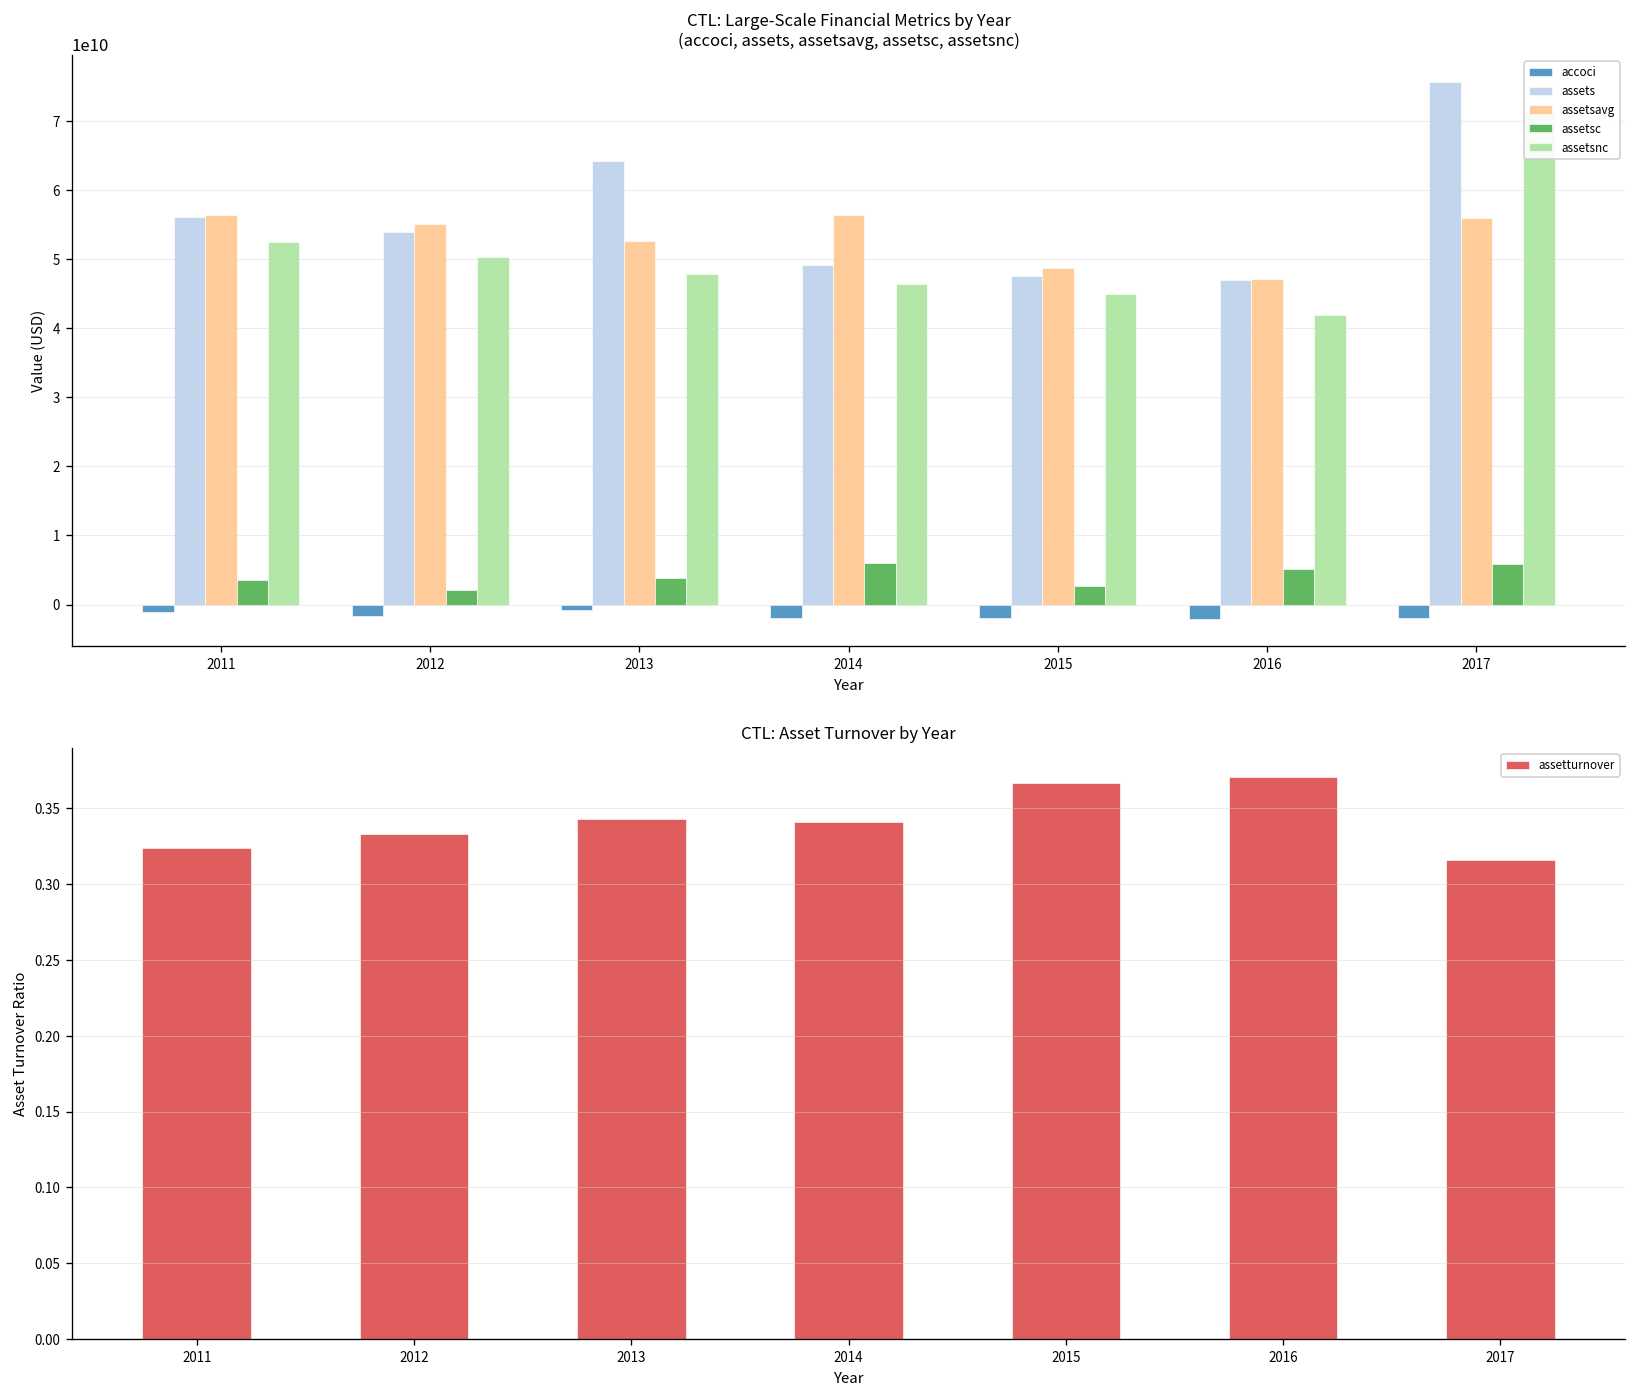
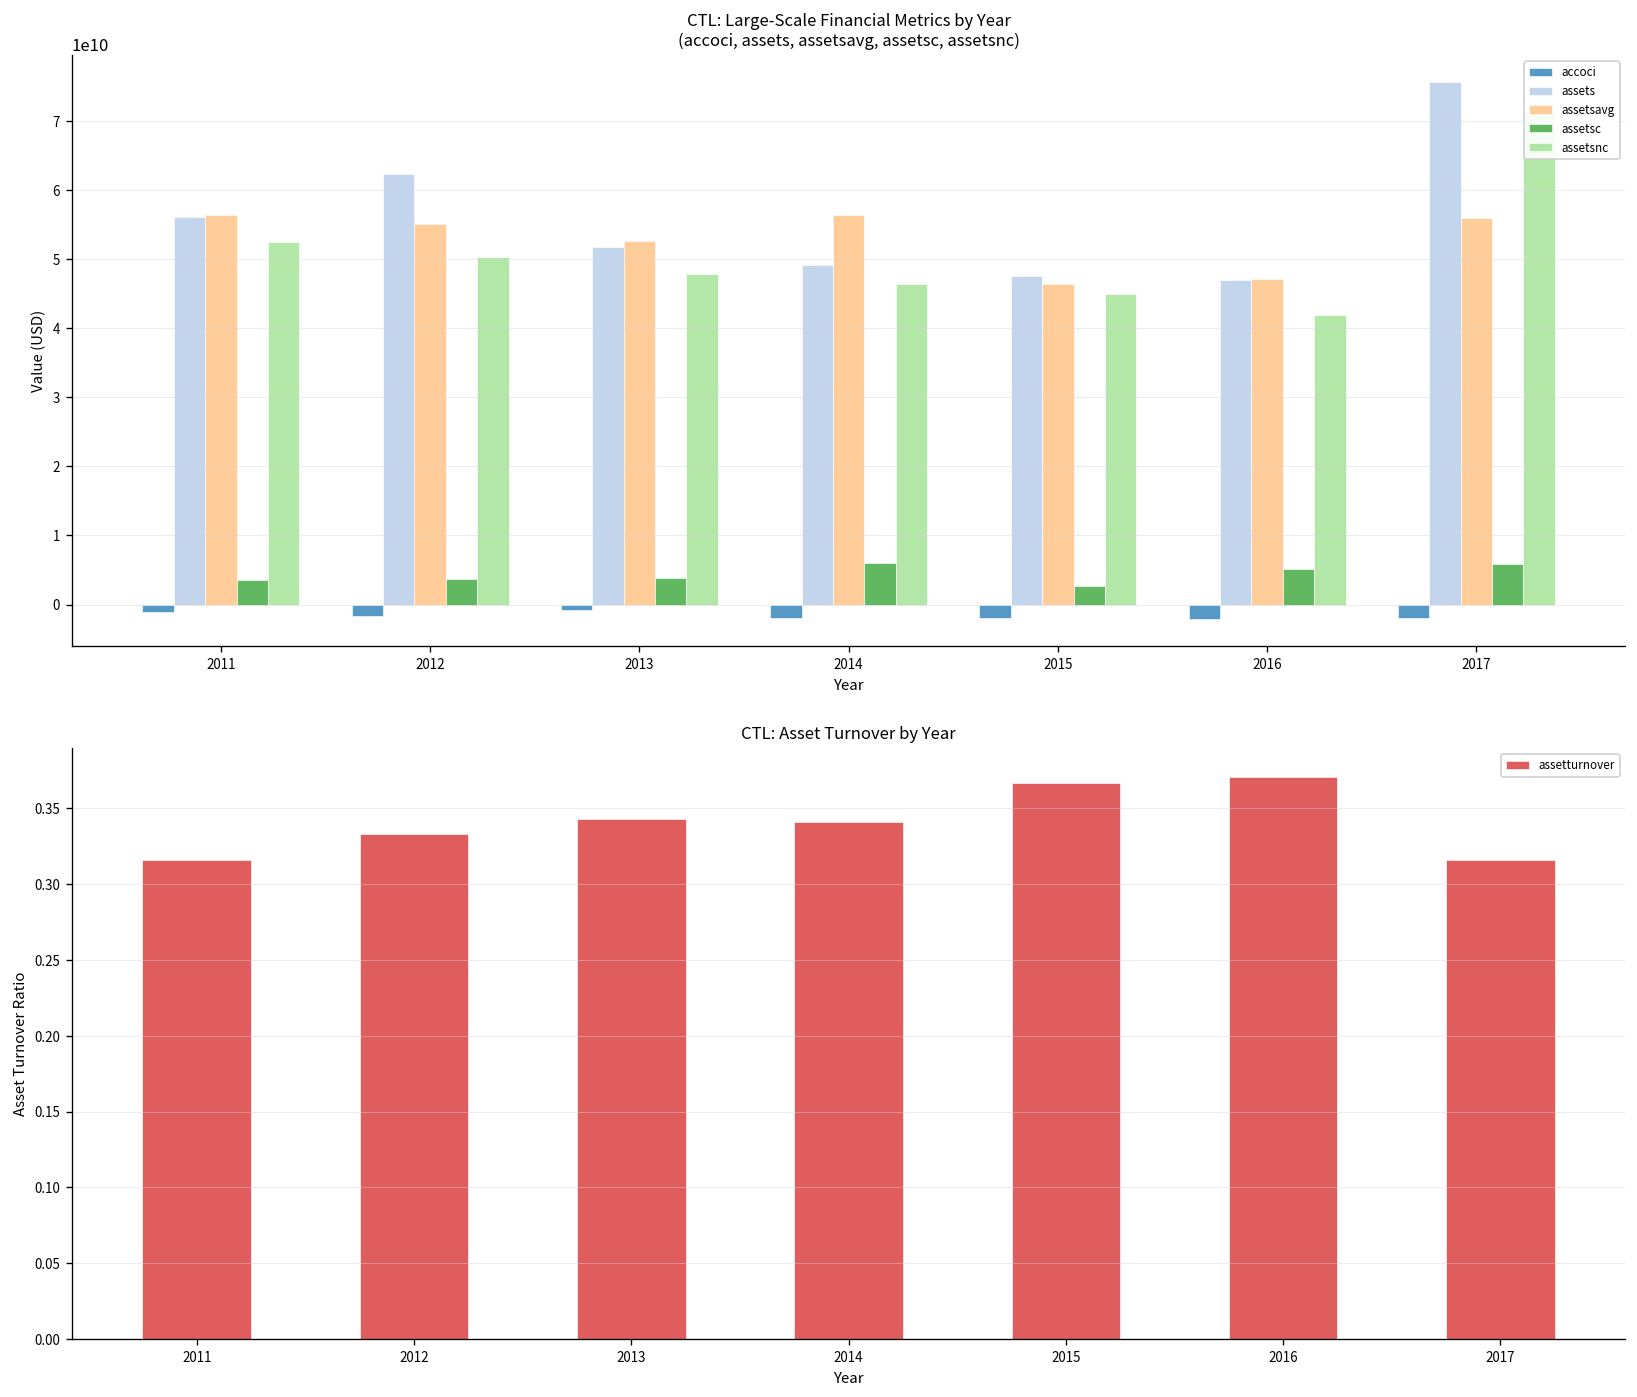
CTL: Large-Scale Financial Metrics by Year (accoci, assets, assetsavg, assetsc, assetsnc), assets, 2012: 54000000000 -> 62000000000
CTL: Large-Scale Financial Metrics by Year (accoci, assets, assetsavg, assetsc, assetsnc), assetsc, 2012: 2000000000 -> 4000000000
CTL: Large-Scale Financial Metrics by Year (accoci, assets, assetsavg, assetsc, assetsnc), assets, 2013: 64000000000 -> 52000000000
CTL: Large-Scale Financial Metrics by Year (accoci, assets, assetsavg, assetsc, assetsnc), assetsavg, 2015: 49000000000 -> 46000000000
CTL: Asset Turnover by Year, 2011: 0.324 -> 0.316
